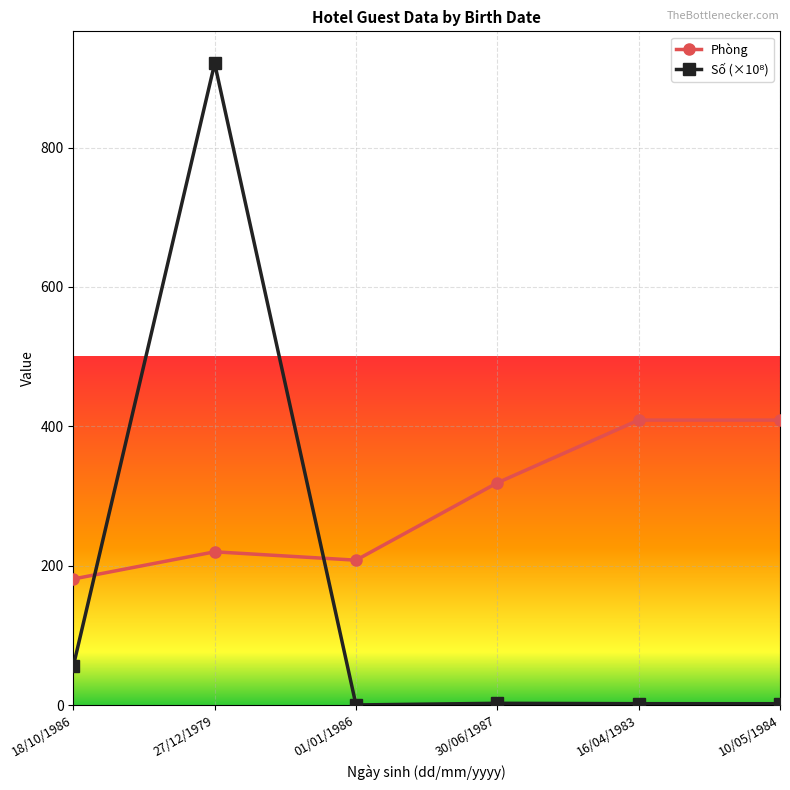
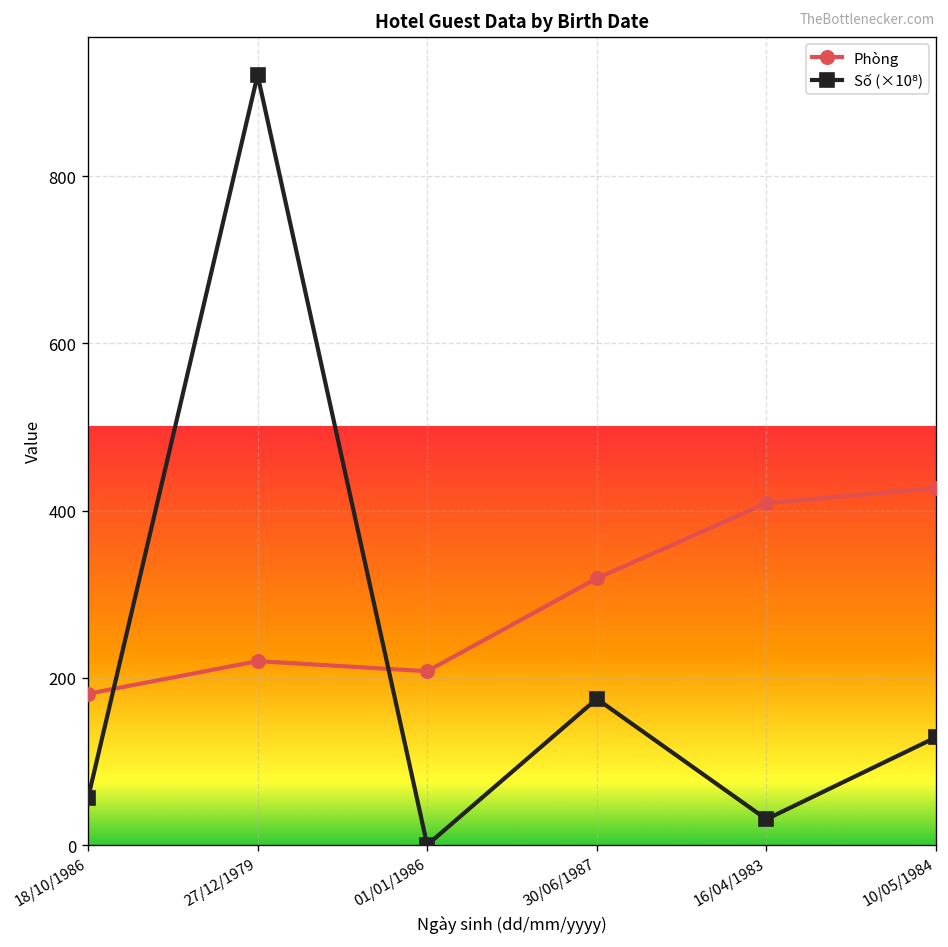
Số (×10⁸), 30/06/1987: 0 -> 170
Số (×10⁸), 16/04/1983: 0 -> 30
Phòng, 10/05/1984: 410 -> 430
Số (×10⁸), 10/05/1984: 0 -> 130
